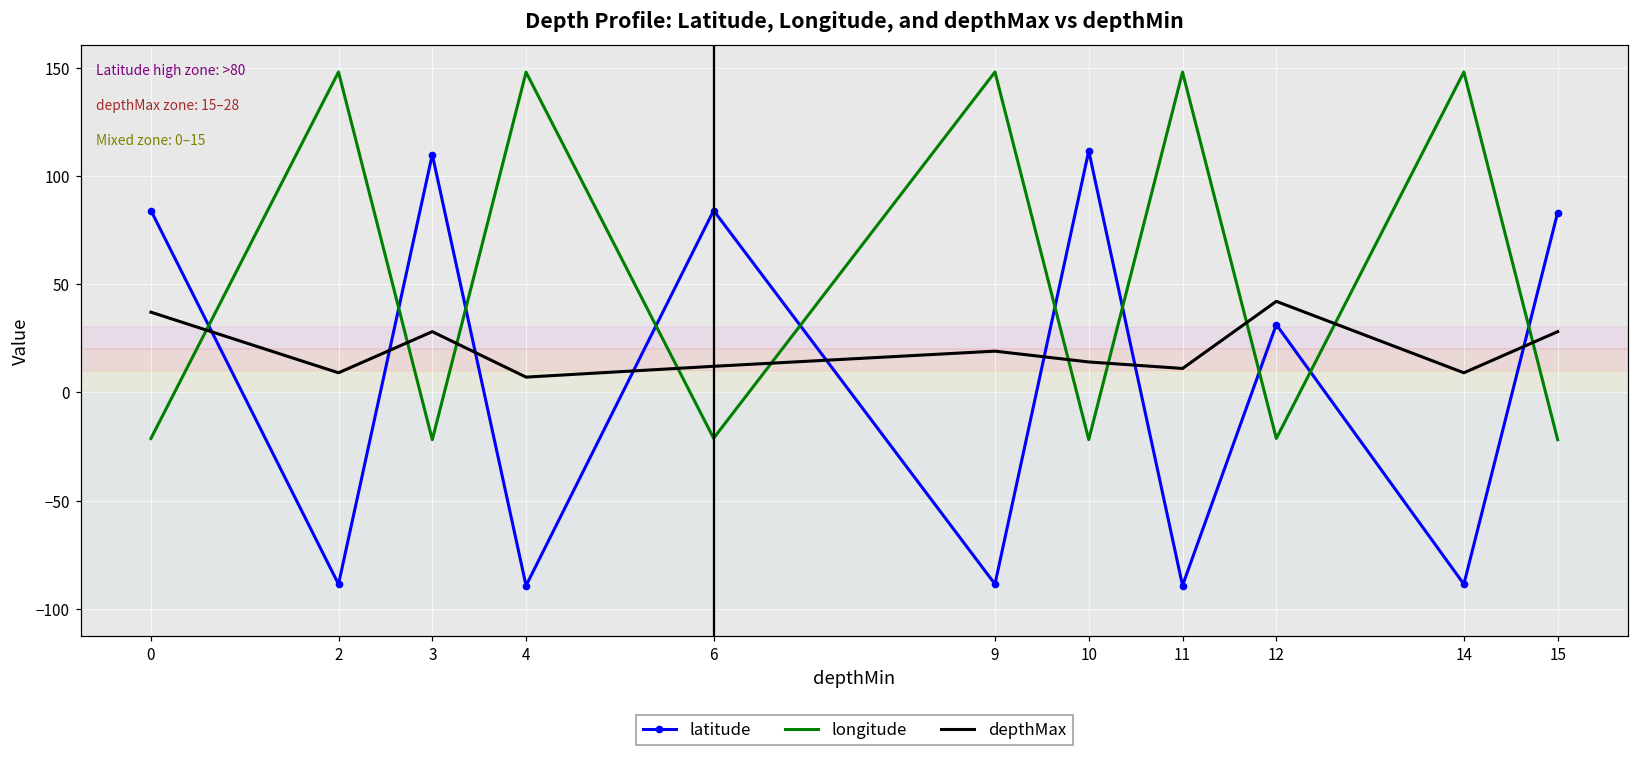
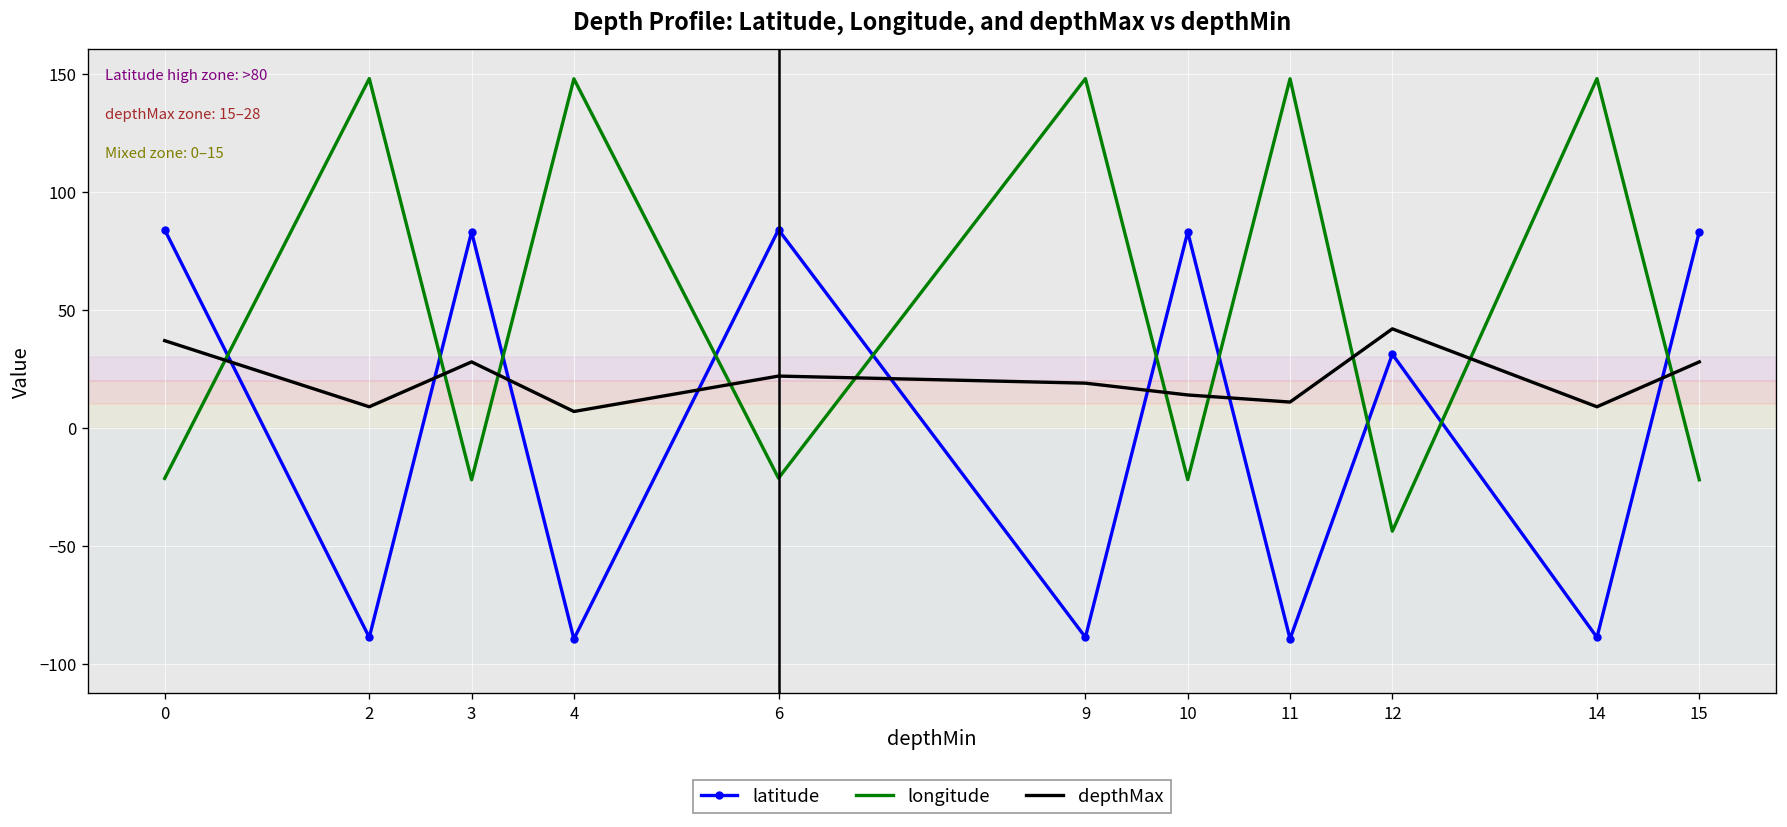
latitude, 3: 110 -> 83
depthMax, 6: 12 -> 22
latitude, 10: 112 -> 83
longitude, 12: -21 -> -44
